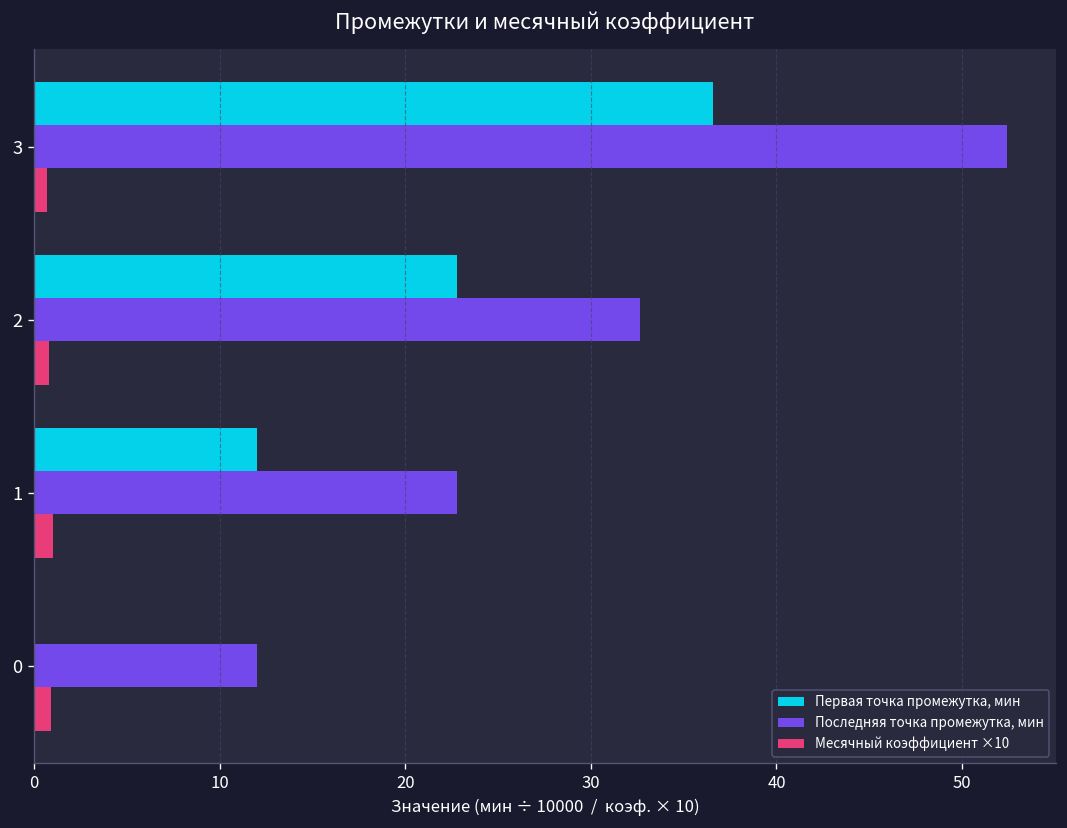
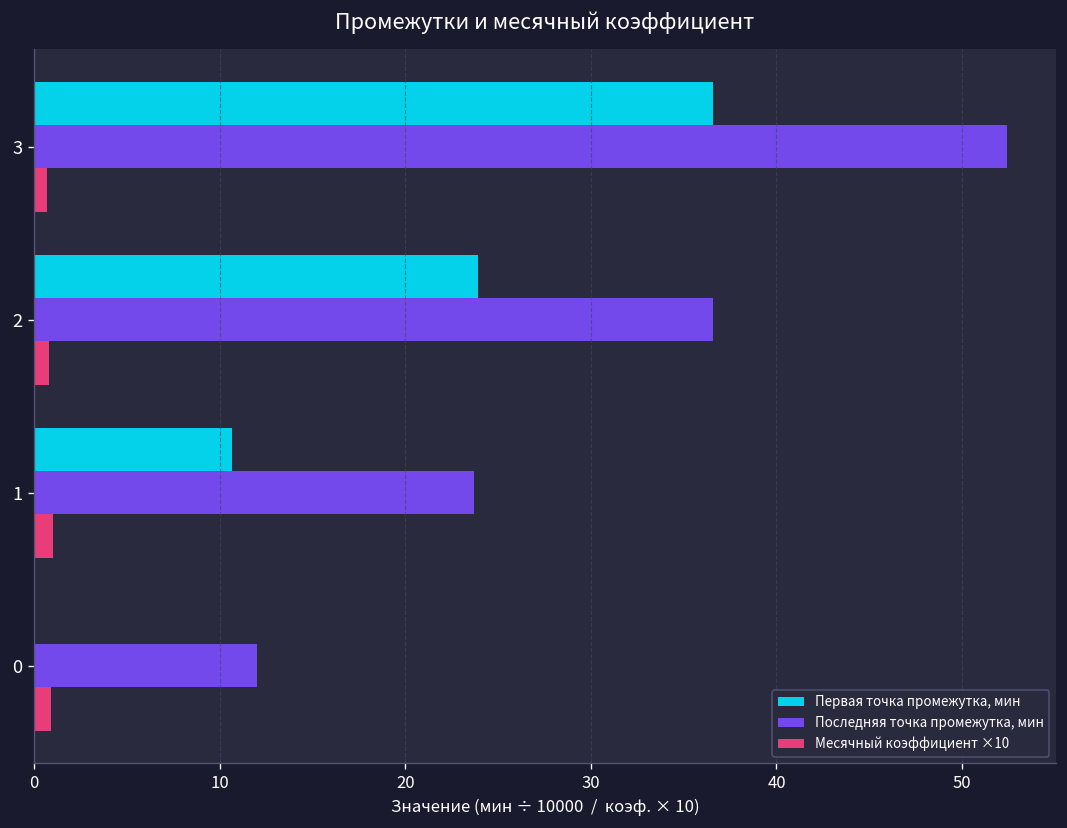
Первая точка промежутка, мин, 2: 22.8 -> 23.9
Последняя точка промежутка, мин, 2: 32.6 -> 36.6
Первая точка промежутка, мин, 1: 12.0 -> 10.7
Последняя точка промежутка, мин, 1: 22.8 -> 23.7
